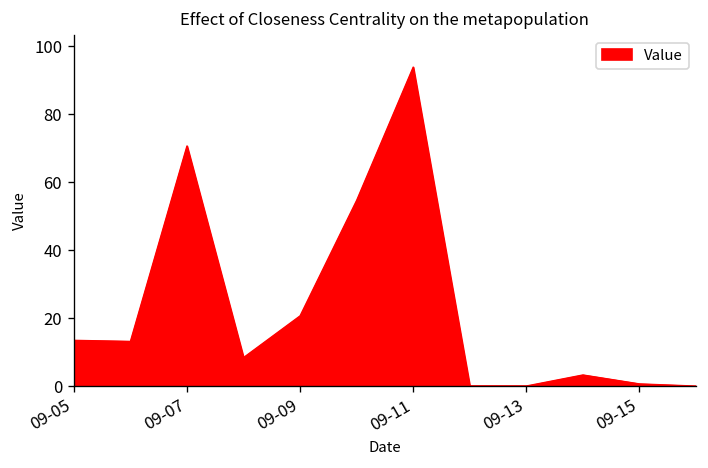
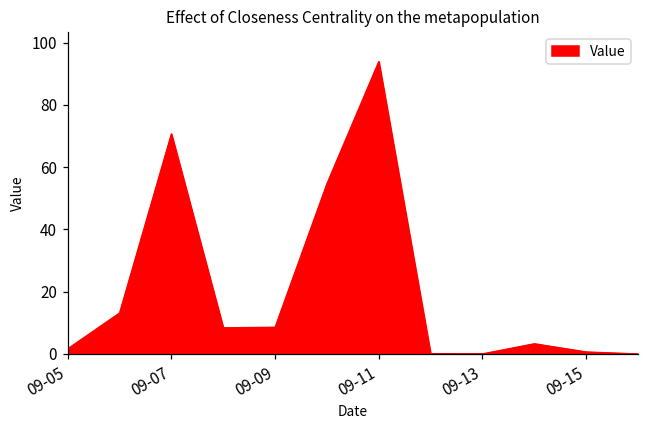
09-05: 13 -> 2
09-09: 21 -> 9
